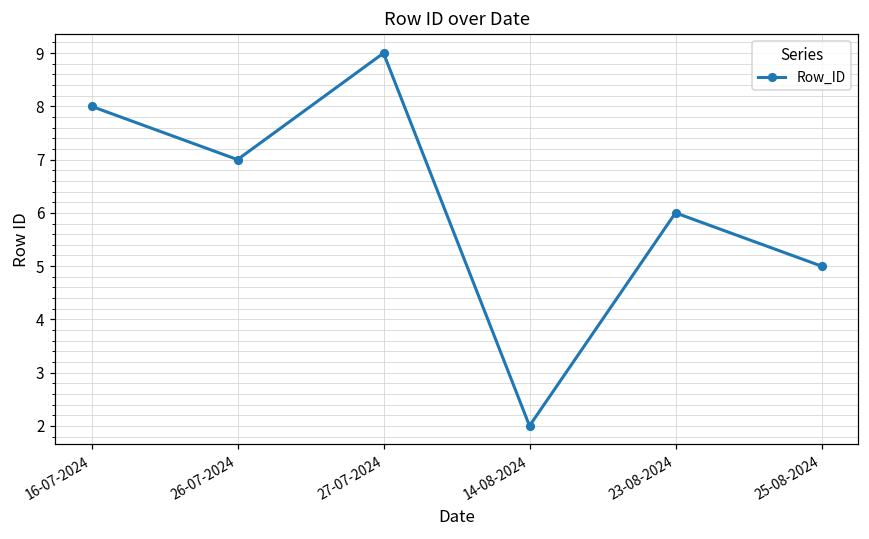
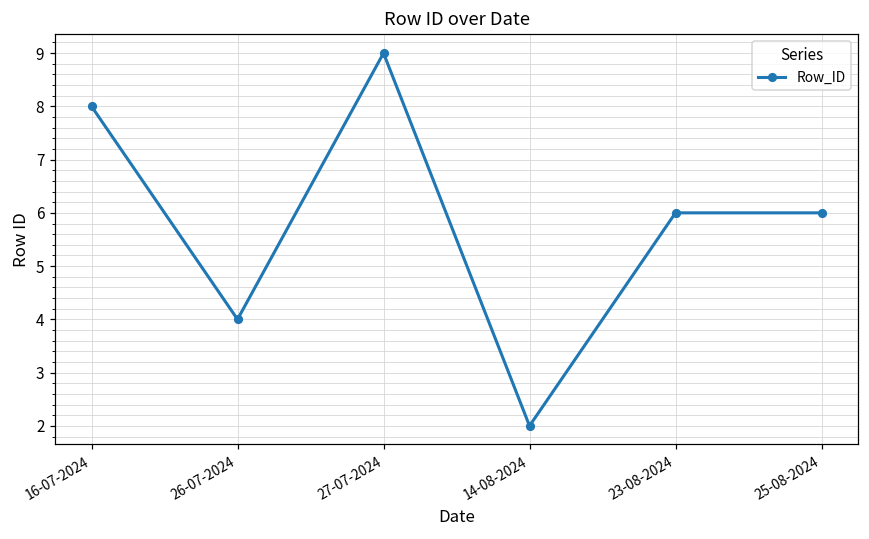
26-07-2024: 7 -> 4
25-08-2024: 5 -> 6
